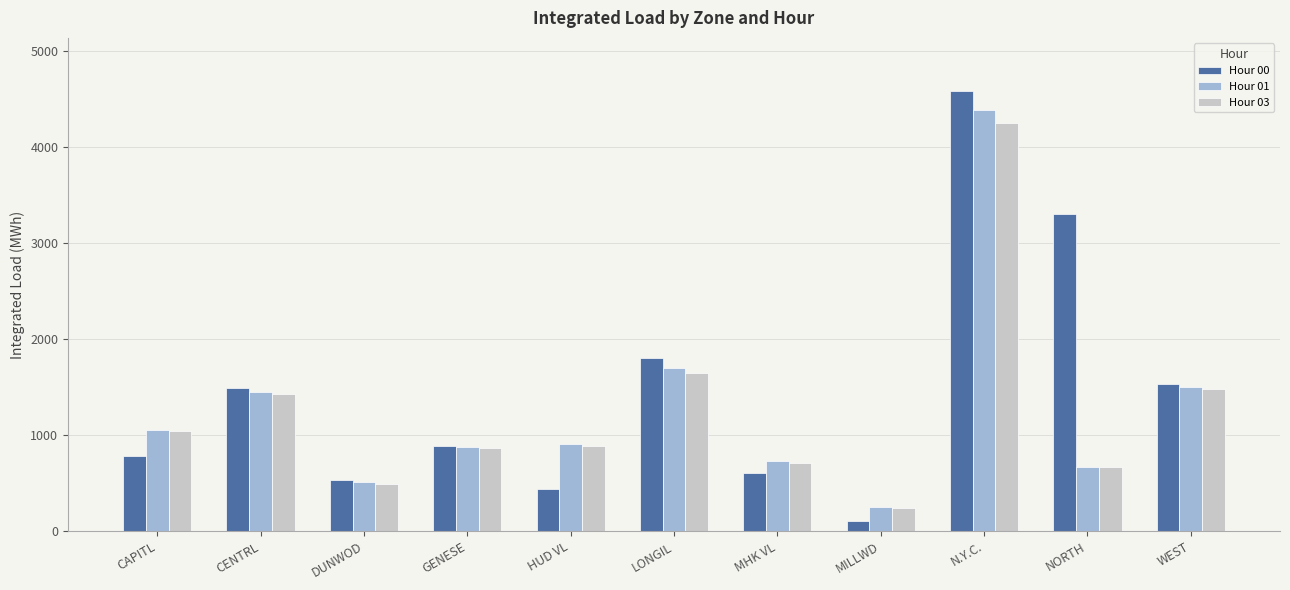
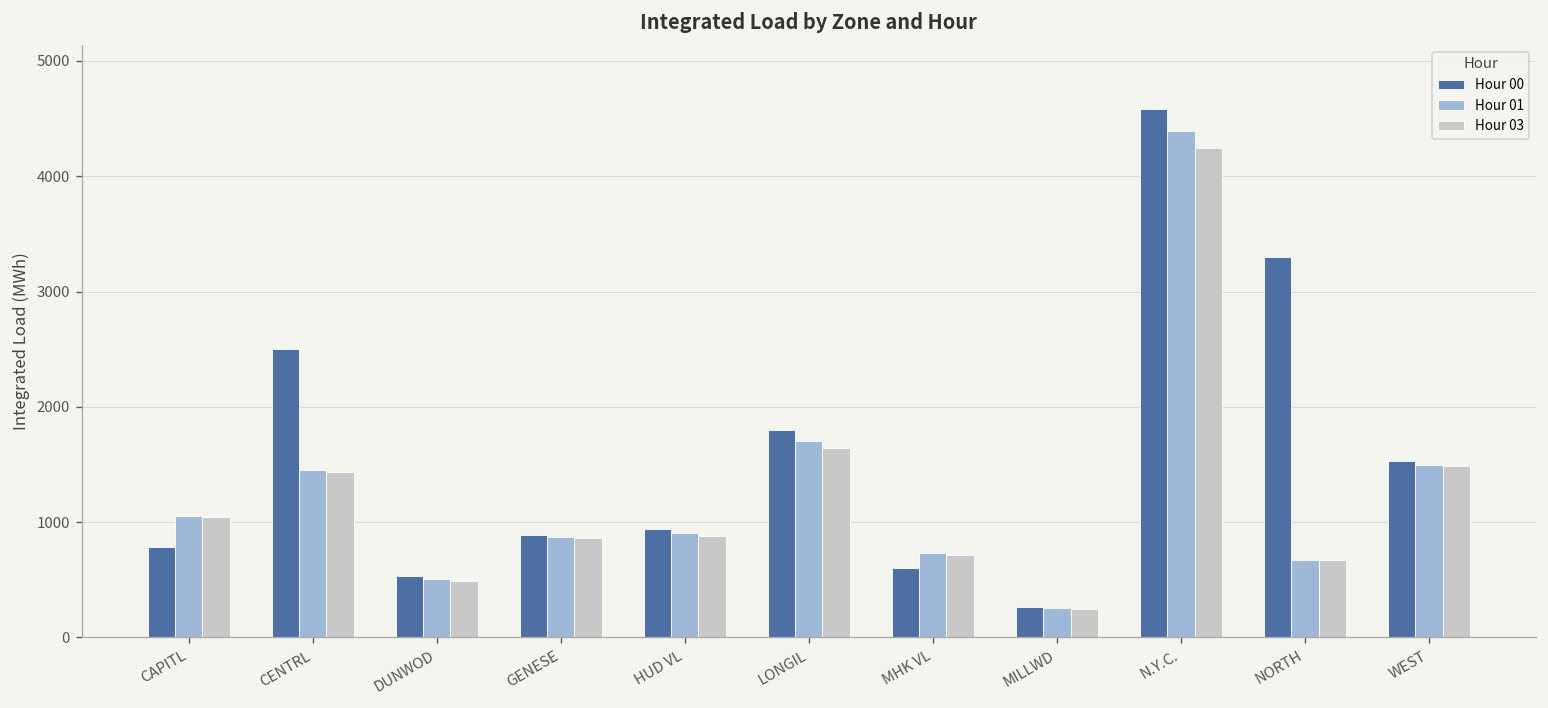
Hour 00, CENTRL: 1500 -> 2500
Hour 00, HUD VL: 400 -> 900
Hour 00, MILLWD: 100 -> 300
